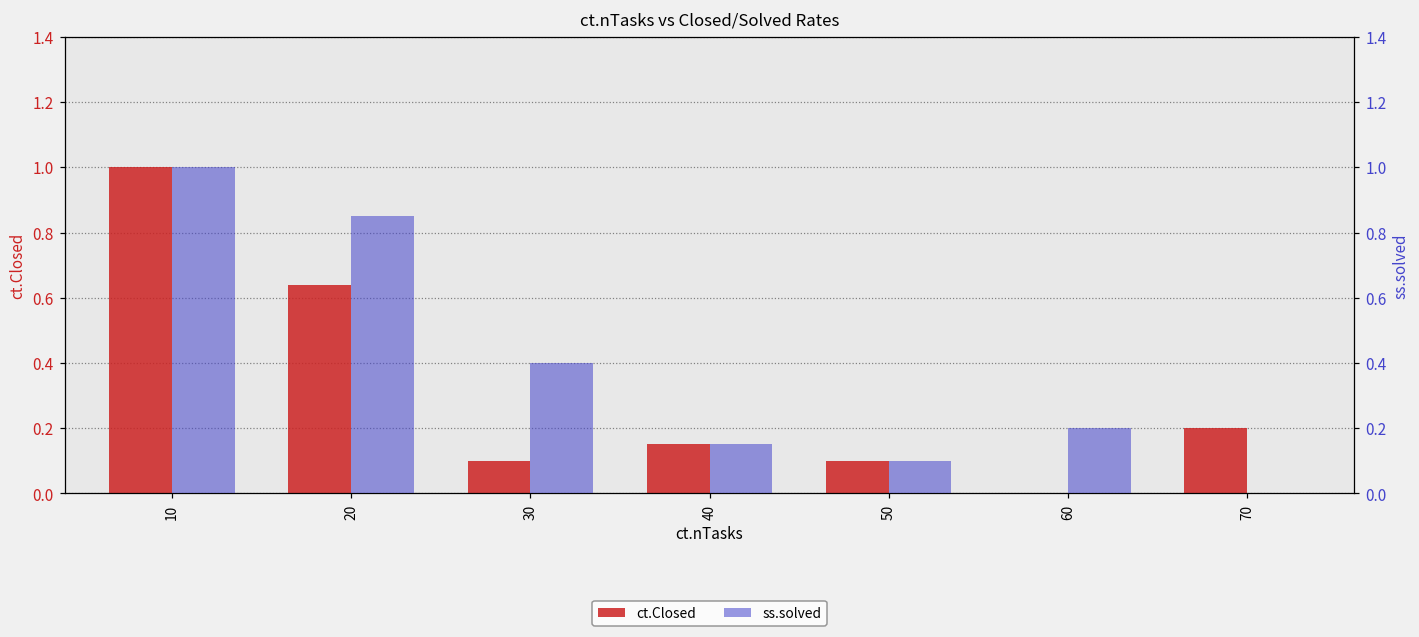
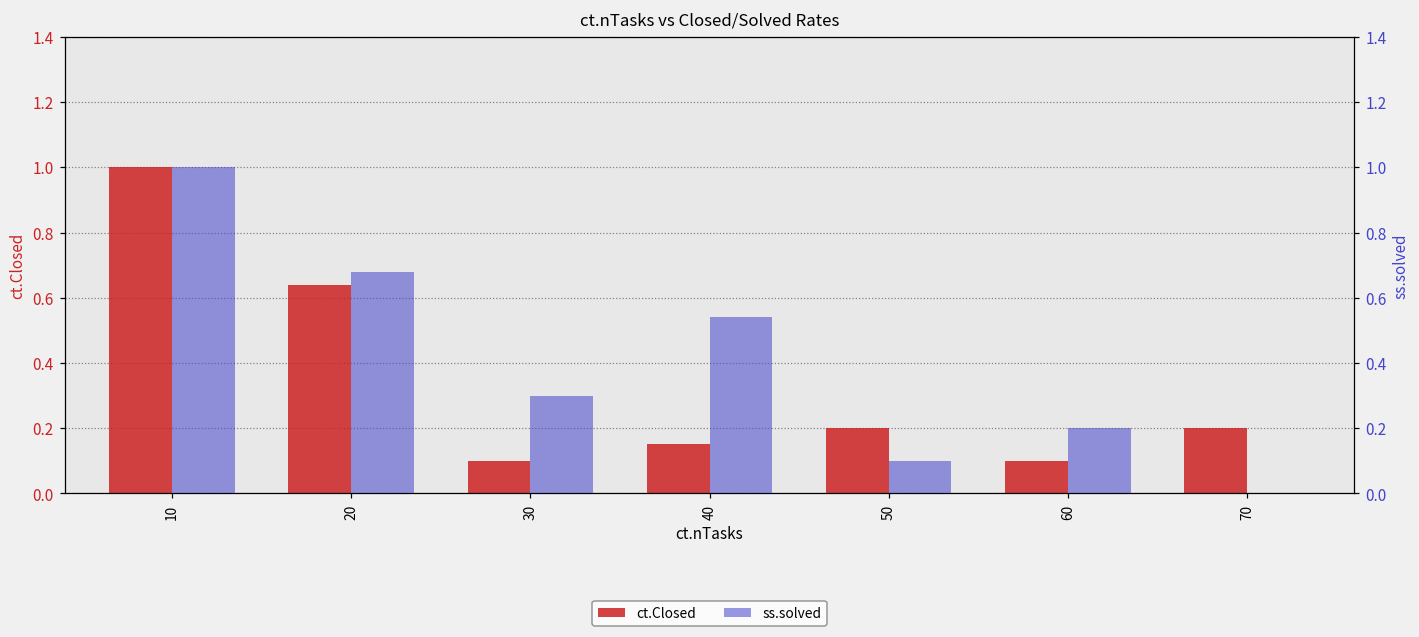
ct.Closed, 50: 0.1 -> 0.2
ct.Closed, 60: 0.0 -> 0.1
ss.solved, 20: 0.85 -> 0.68
ss.solved, 30: 0.4 -> 0.3
ss.solved, 40: 0.15 -> 0.54
